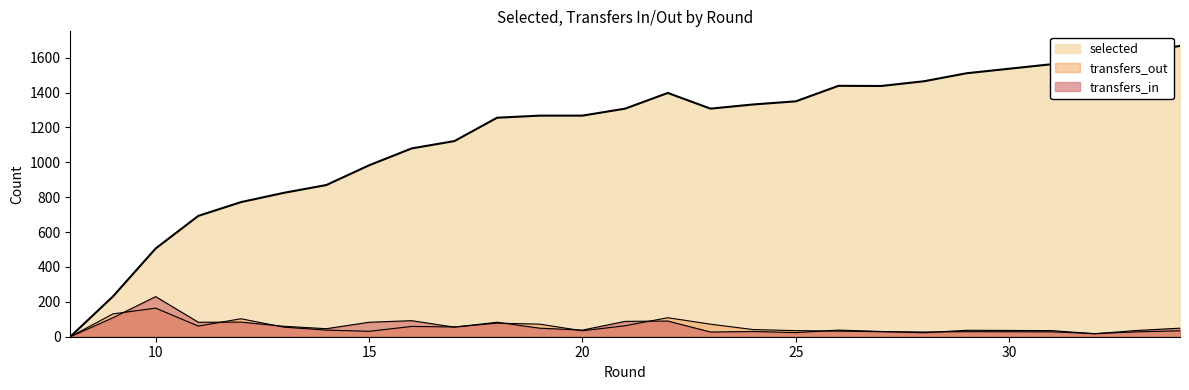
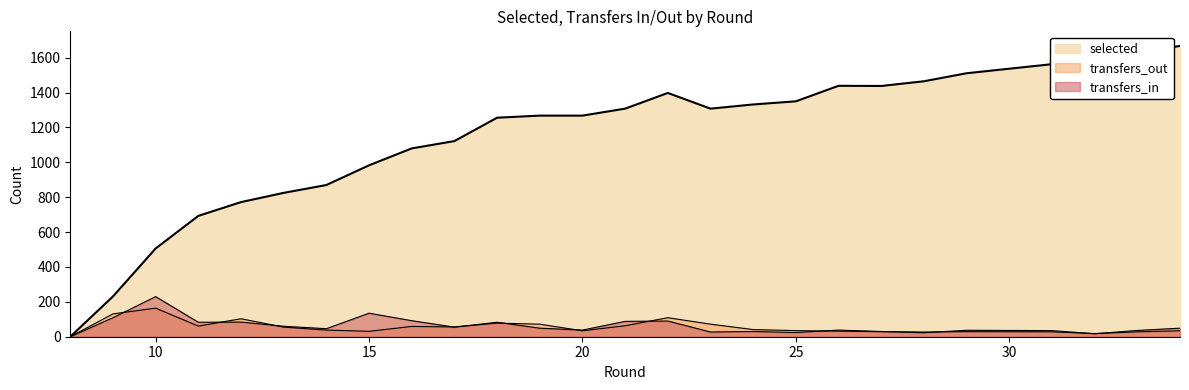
transfers_in, 15: 80 -> 140
